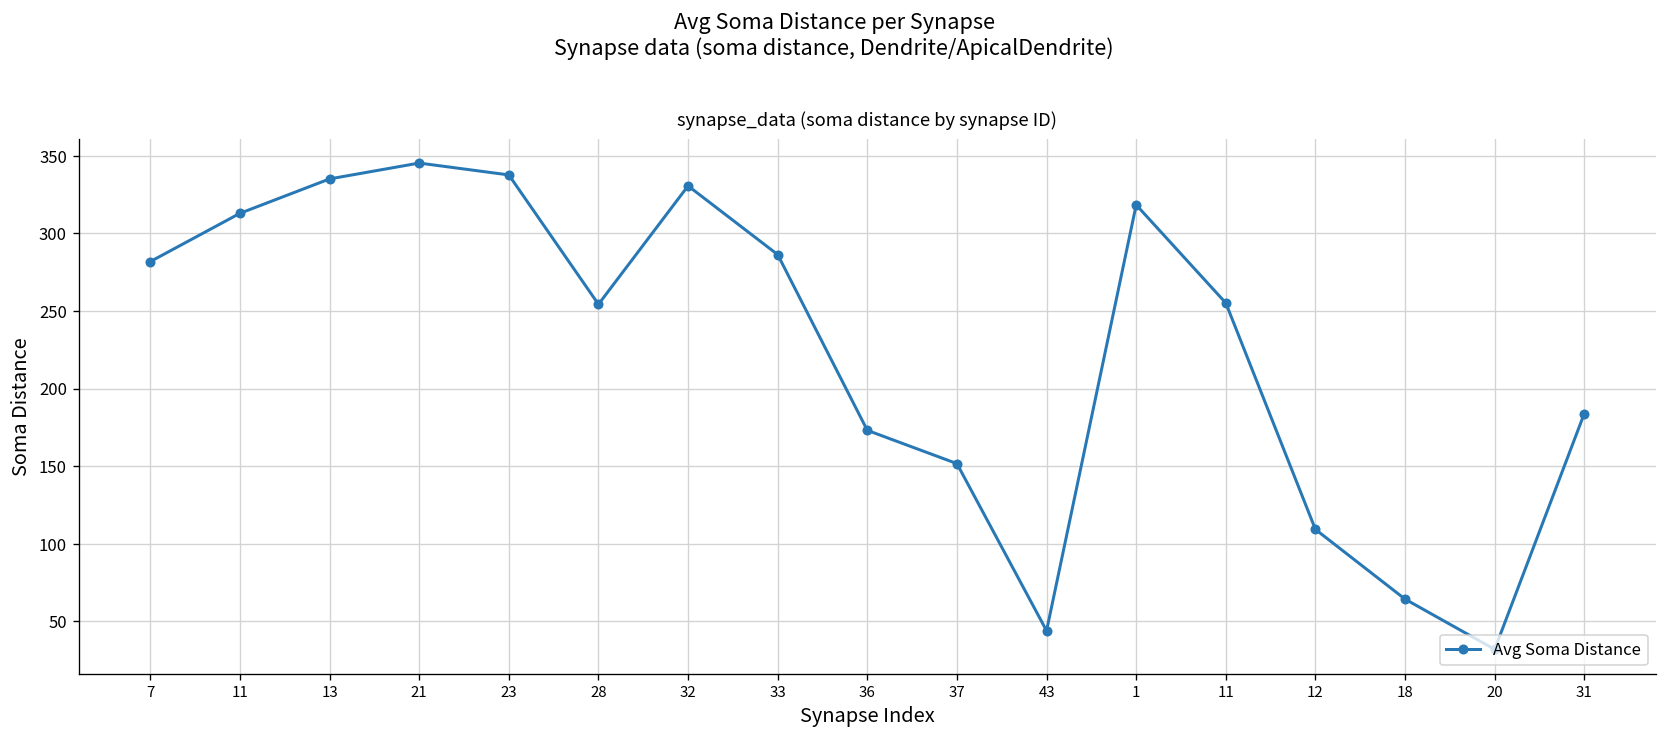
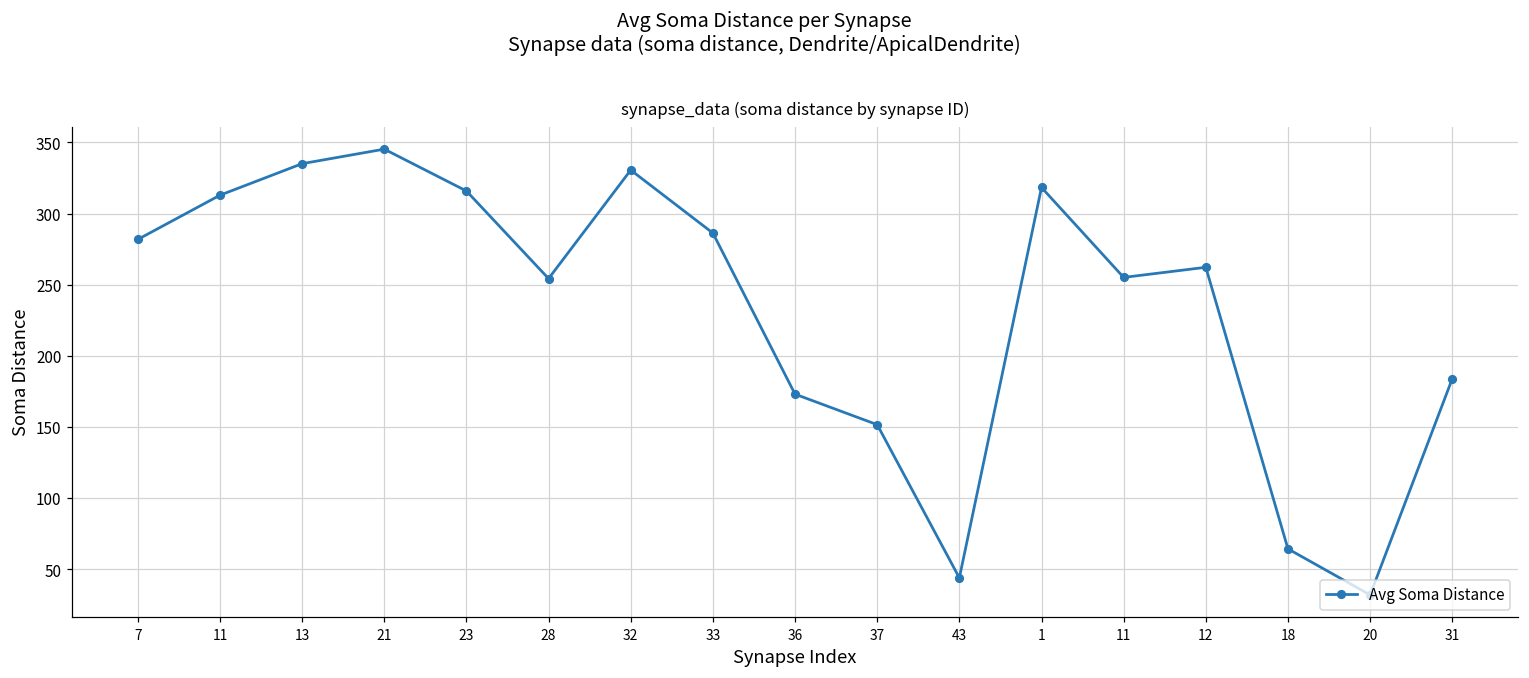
23: 338 -> 316
12: 109 -> 262
